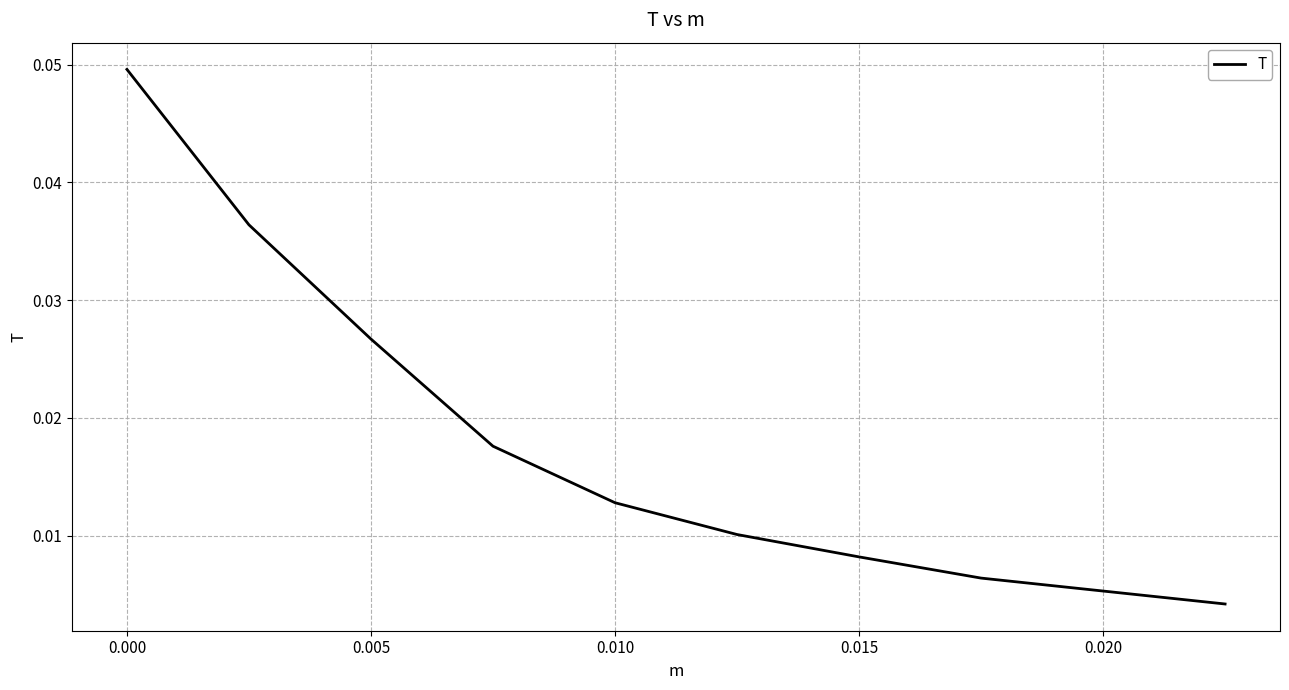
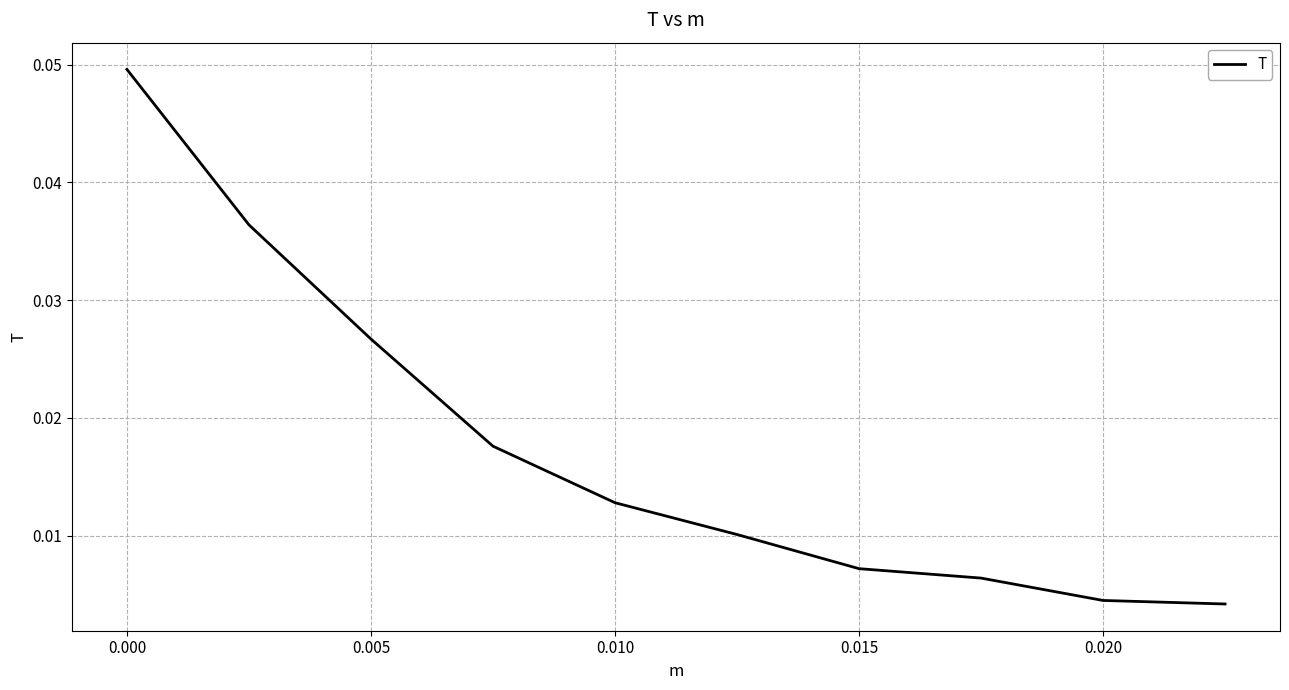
0.015: 0.0082 -> 0.0072
0.020: 0.0053 -> 0.0045
